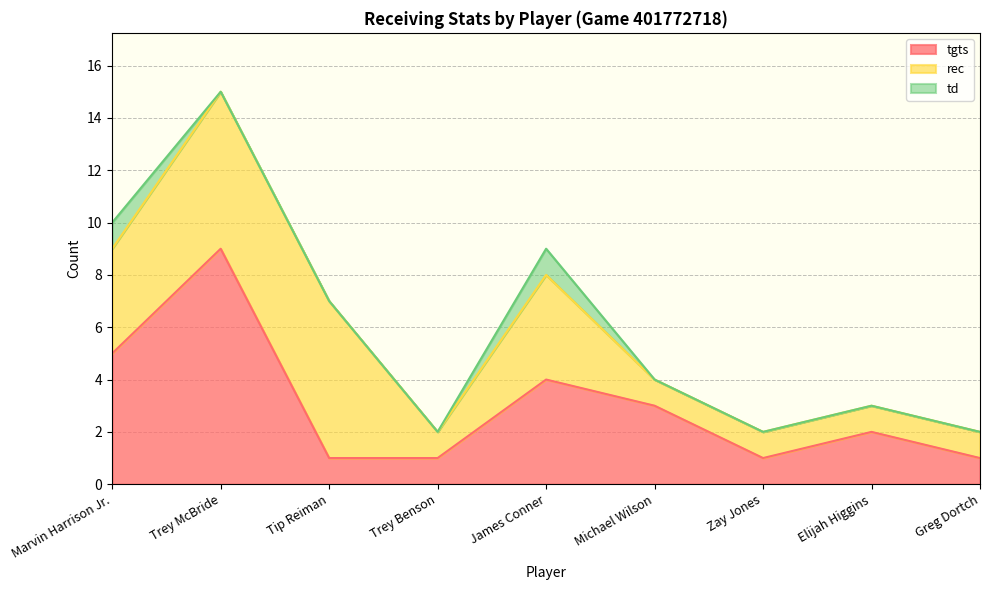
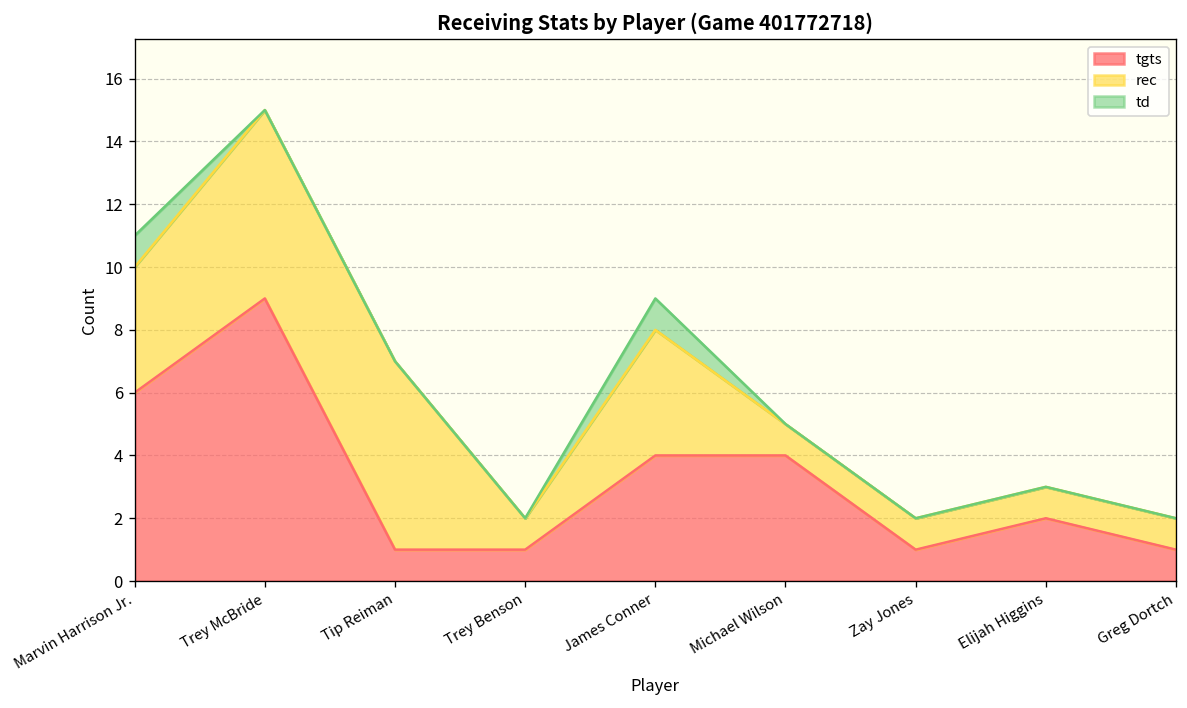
tgts, Marvin Harrison Jr.: 5 -> 6
tgts, Michael Wilson: 3 -> 4
